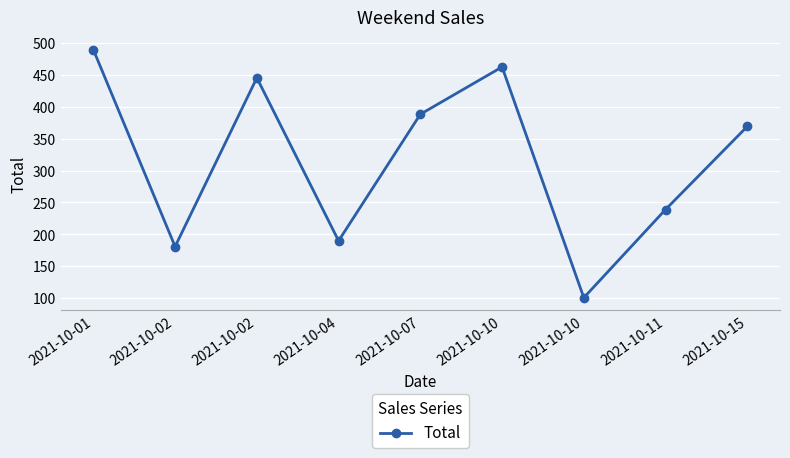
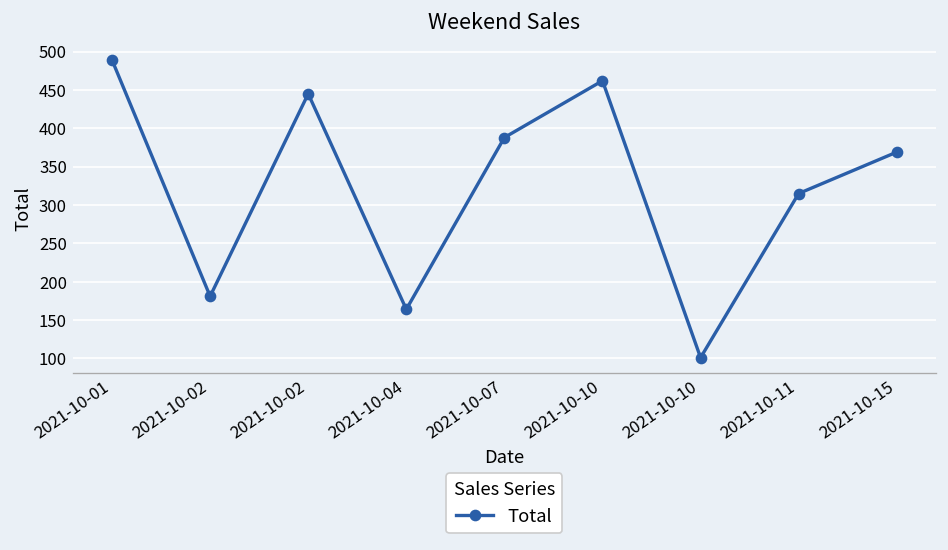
2021-10-04: 190 -> 160
2021-10-11: 240 -> 320
